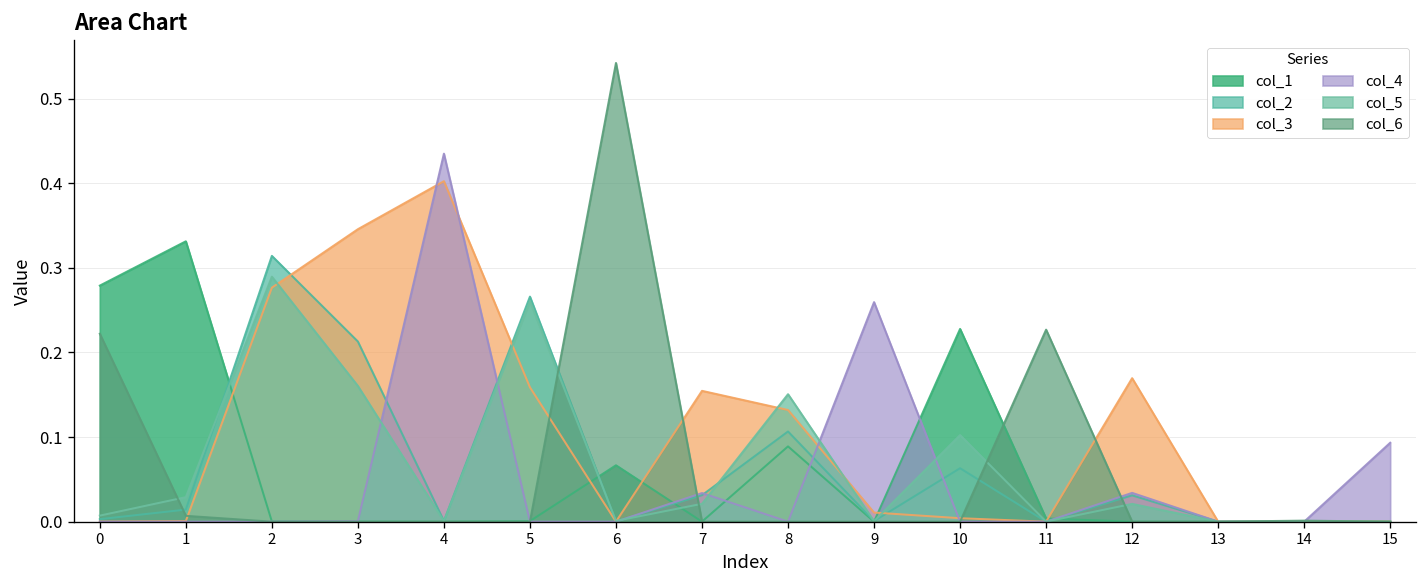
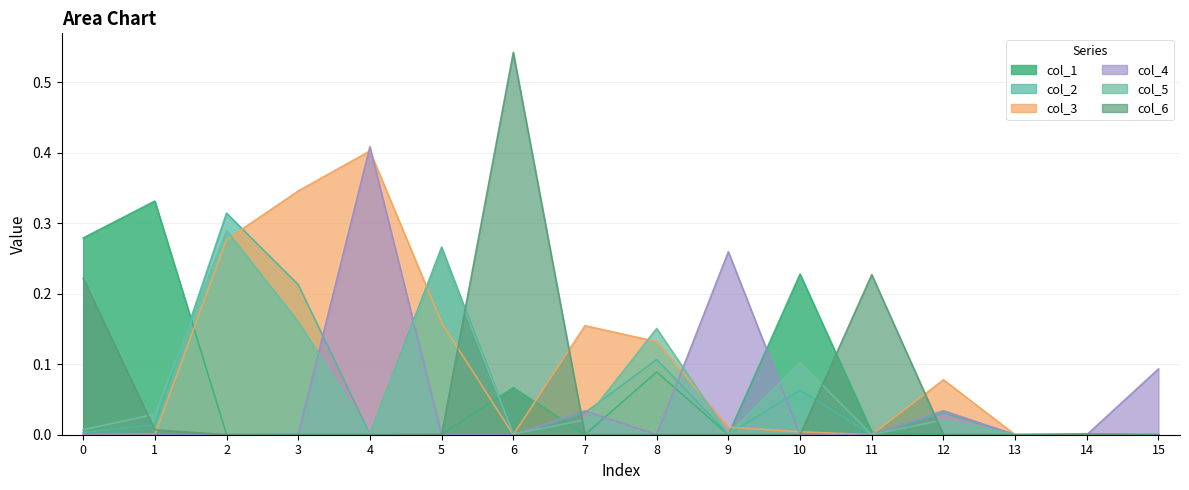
col_4, 4: 0.44 -> 0.41
col_3, 12: 0.17 -> 0.08
